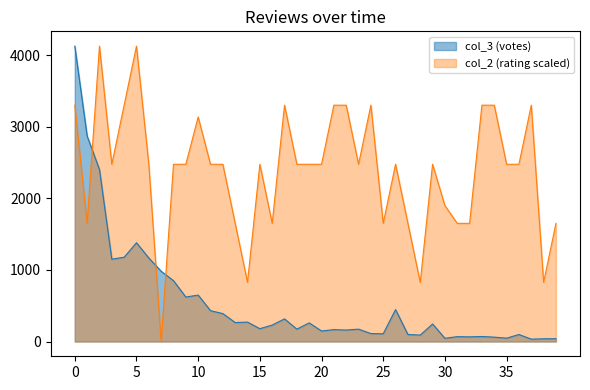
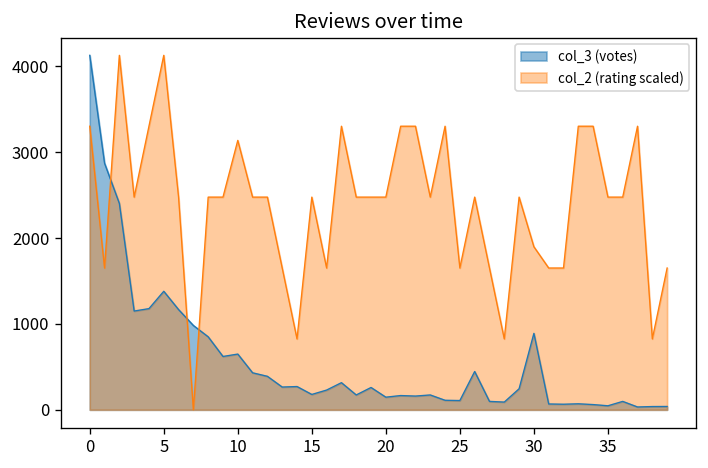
col_3 (votes), 30: 0 -> 900
